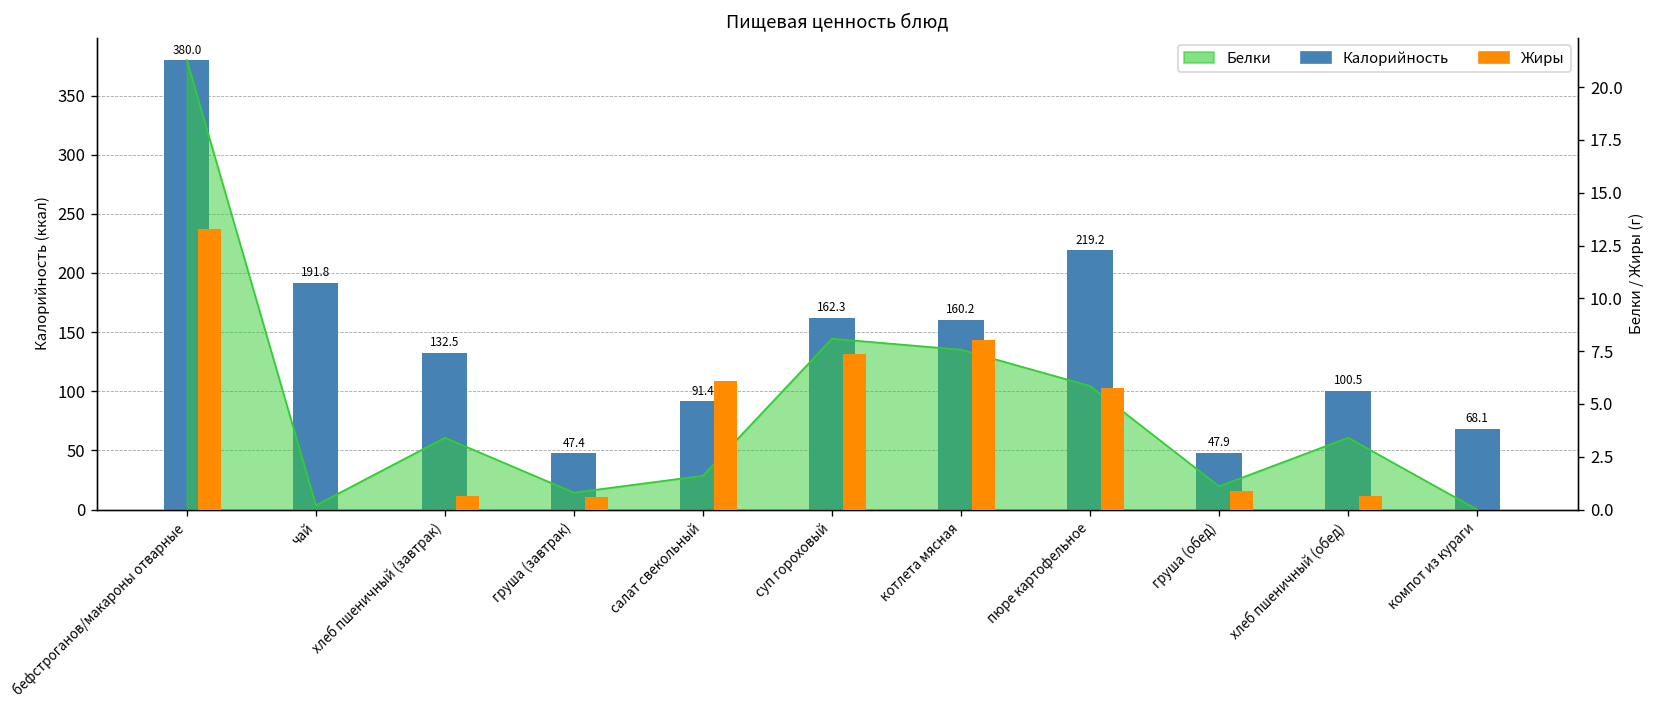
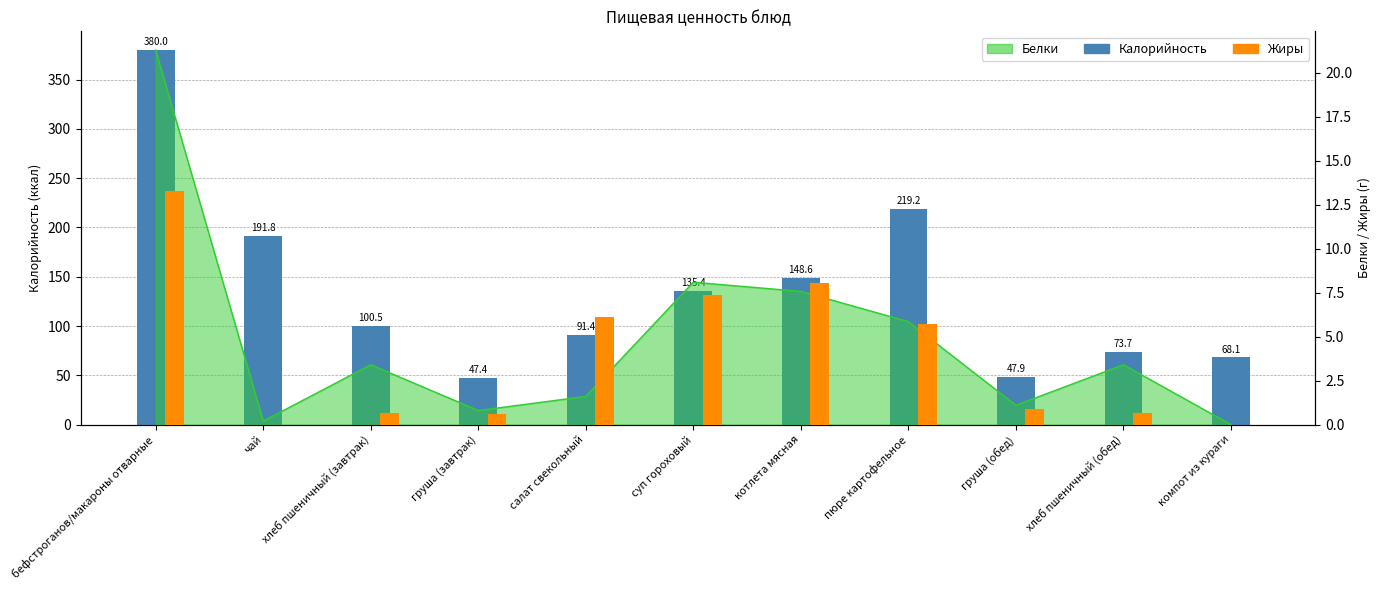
Калорийность, хлеб пшеничный (завтрак): 132.5 -> 100.5
Калорийность, суп гороховый: 162.3 -> 135.4
Калорийность, котлета мясная: 160.2 -> 148.6
Калорийность, хлеб пшеничный (обед): 100.5 -> 73.7
